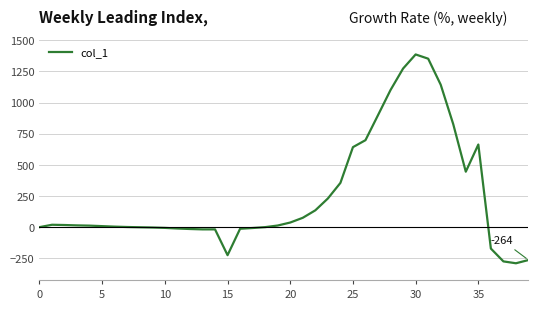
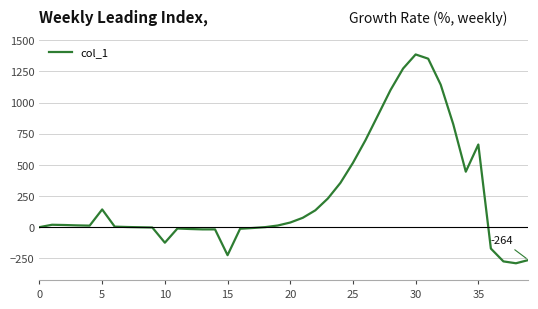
5: 10 -> 140
10: -10 -> -130
25: 640 -> 520
